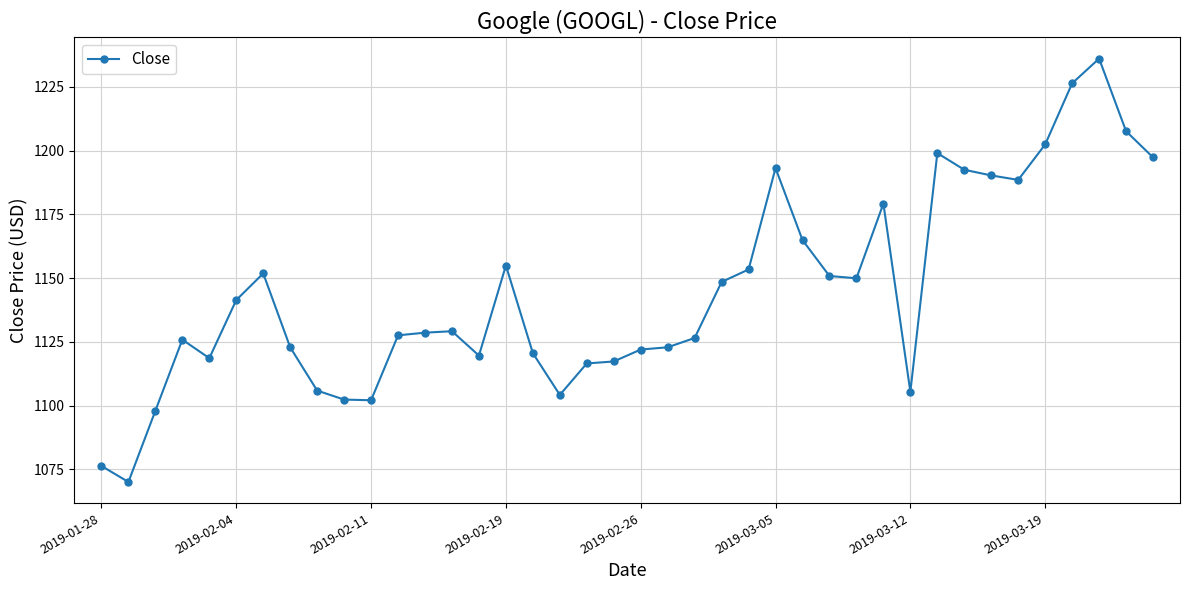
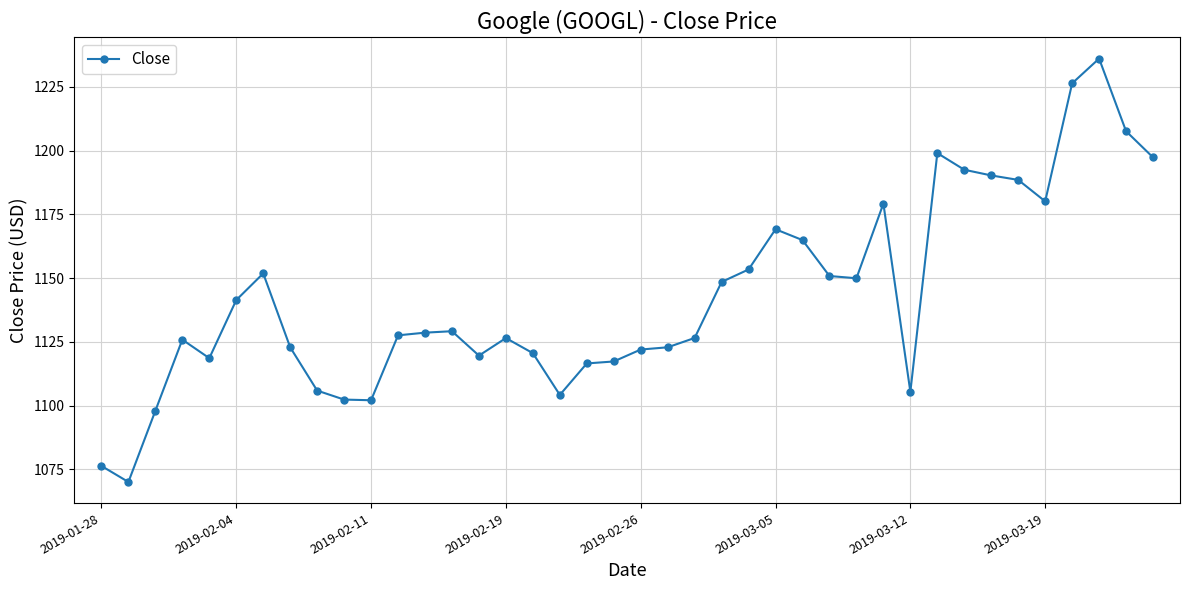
2019-02-19: 1155 -> 1127
2019-03-05: 1193 -> 1169
2019-03-19: 1202 -> 1180
